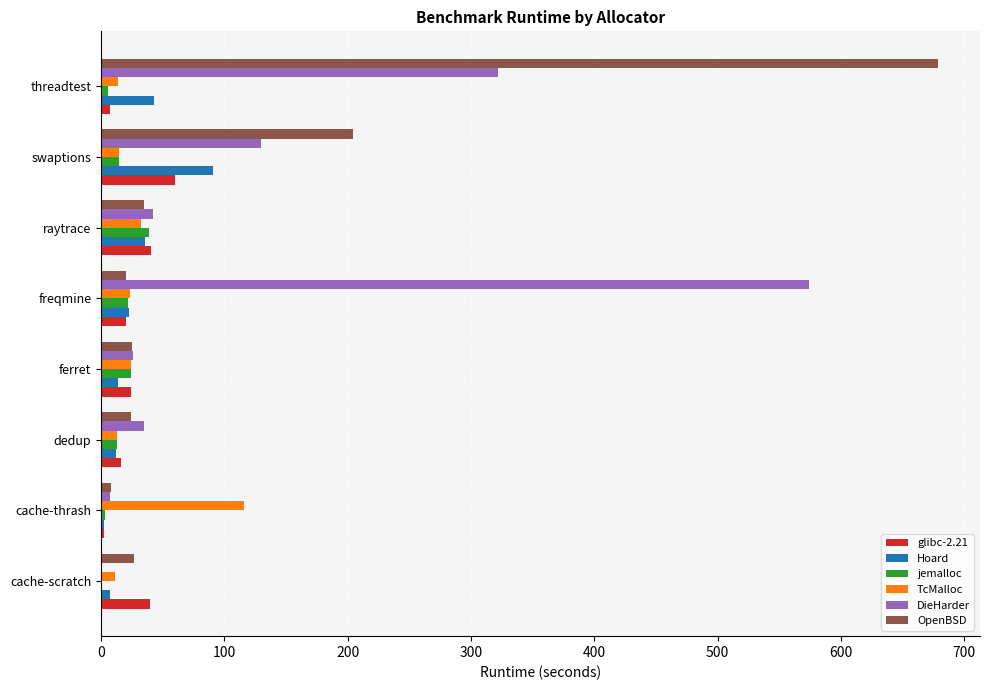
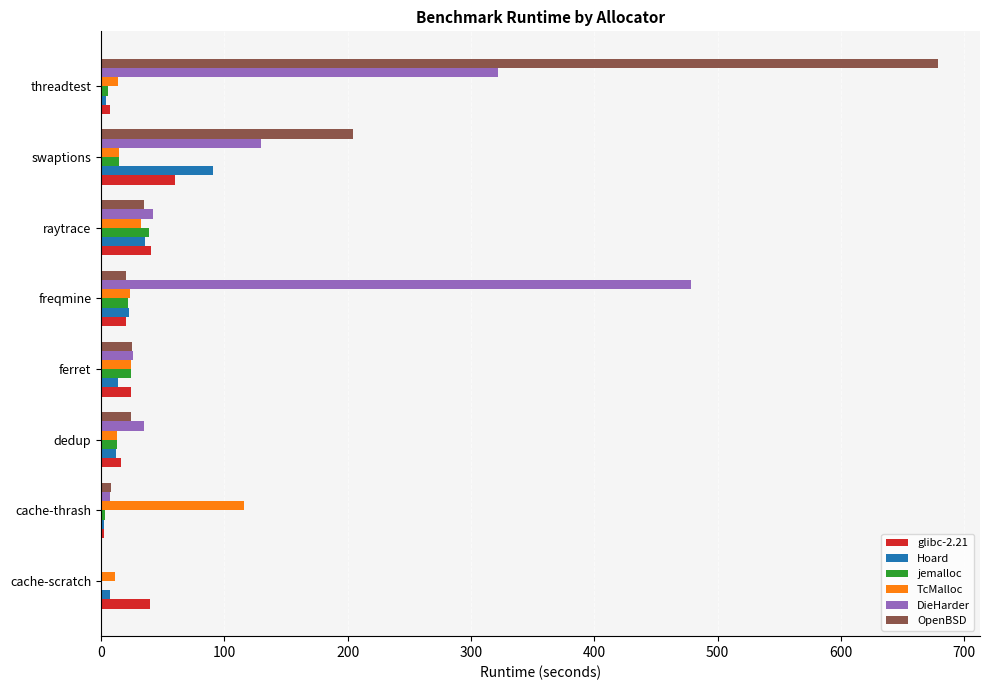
Hoard, threadtest: 43 -> 4
DieHarder, freqmine: 574 -> 479
OpenBSD, cache-scratch: 26 -> 1
